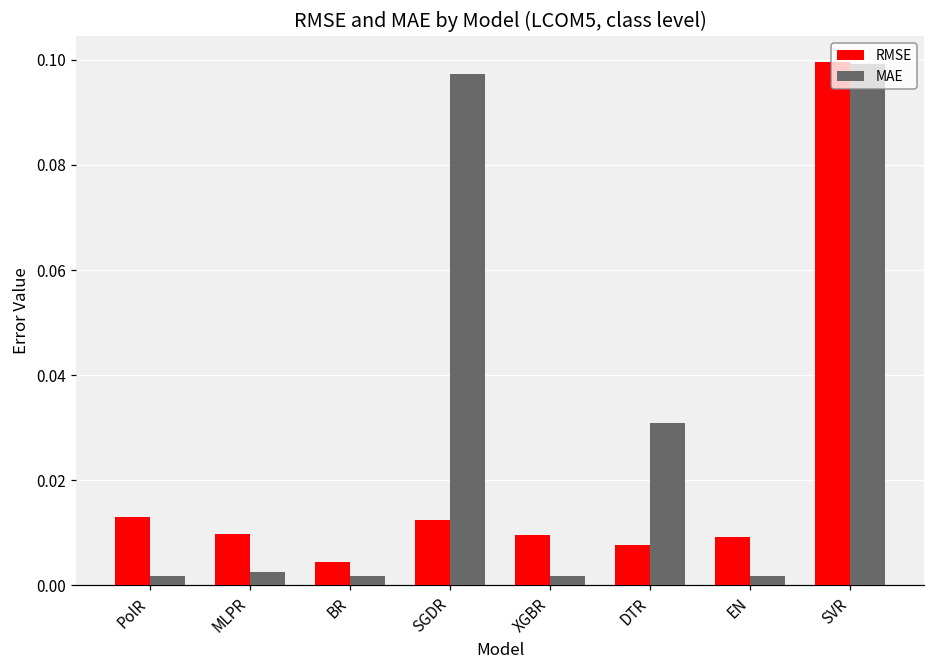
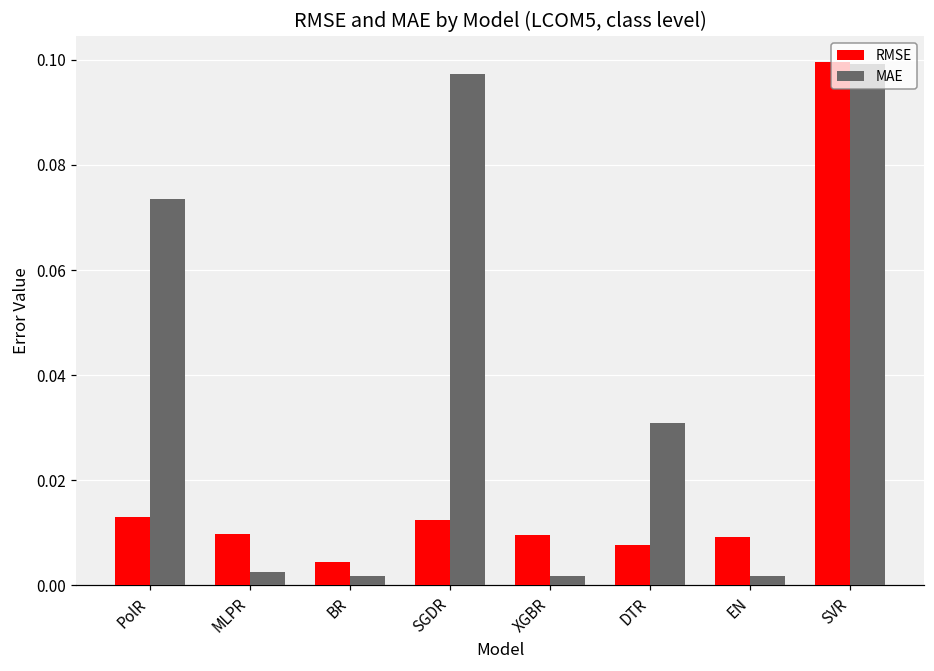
MAE, PolR: 0.002 -> 0.073
